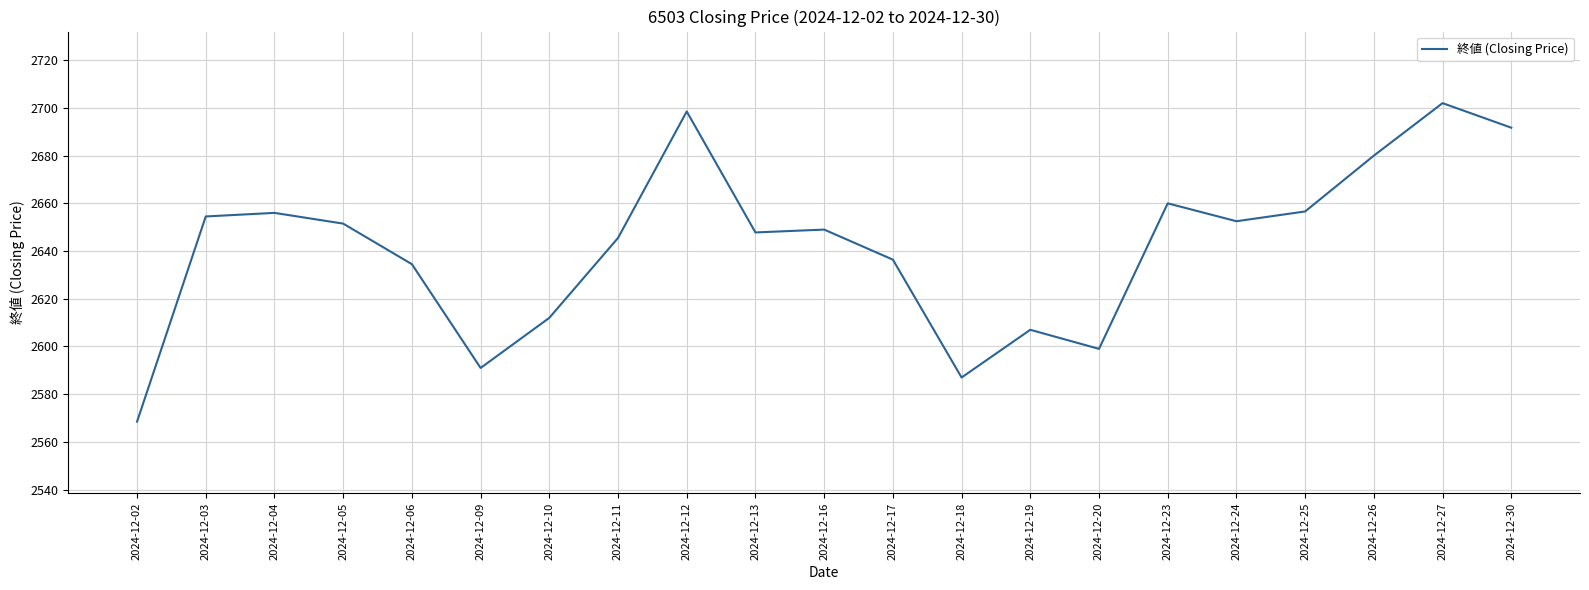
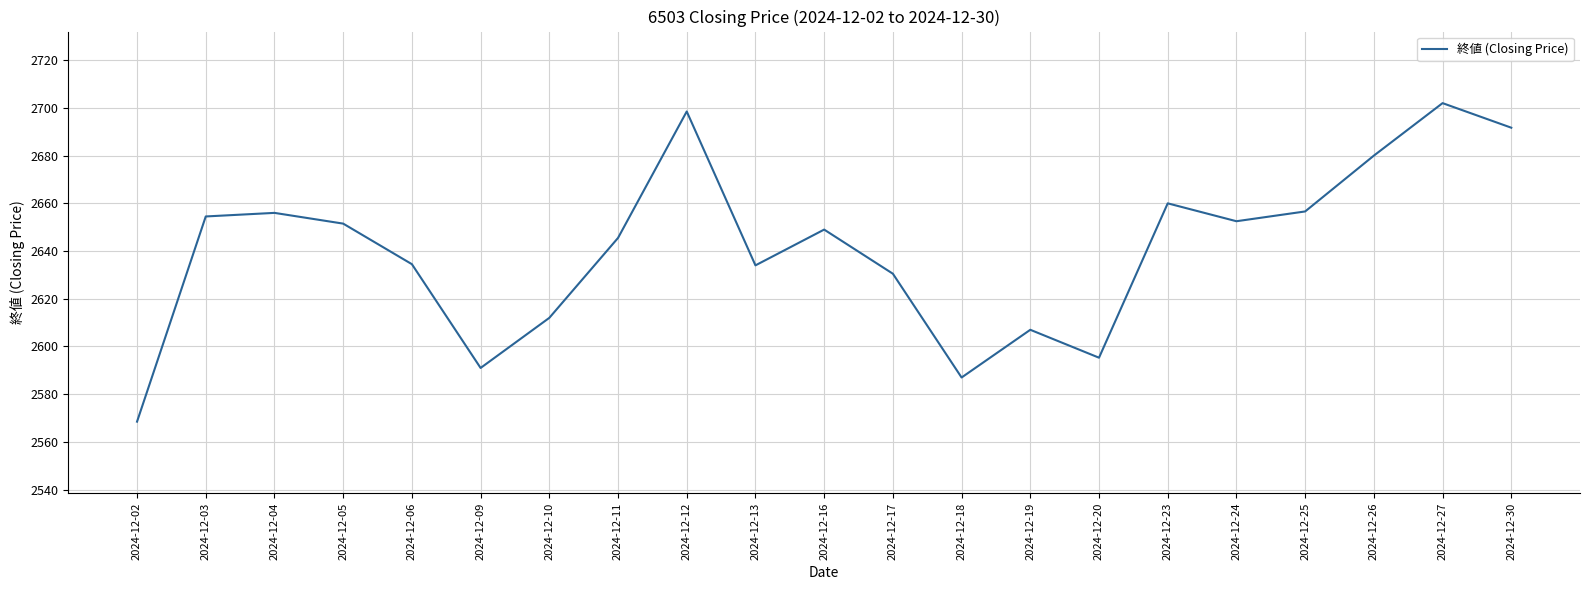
2024-12-13: 2648 -> 2634
2024-12-17: 2636 -> 2631
2024-12-20: 2599 -> 2595
